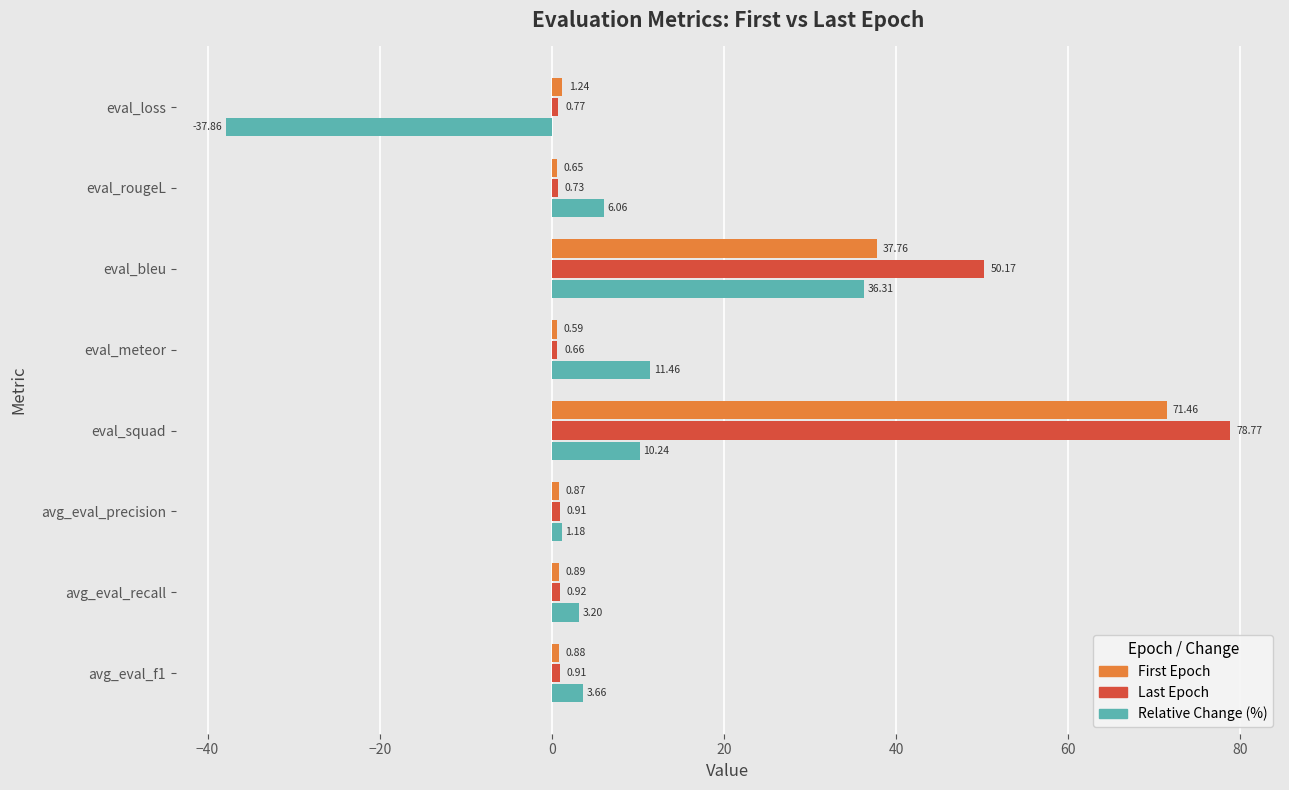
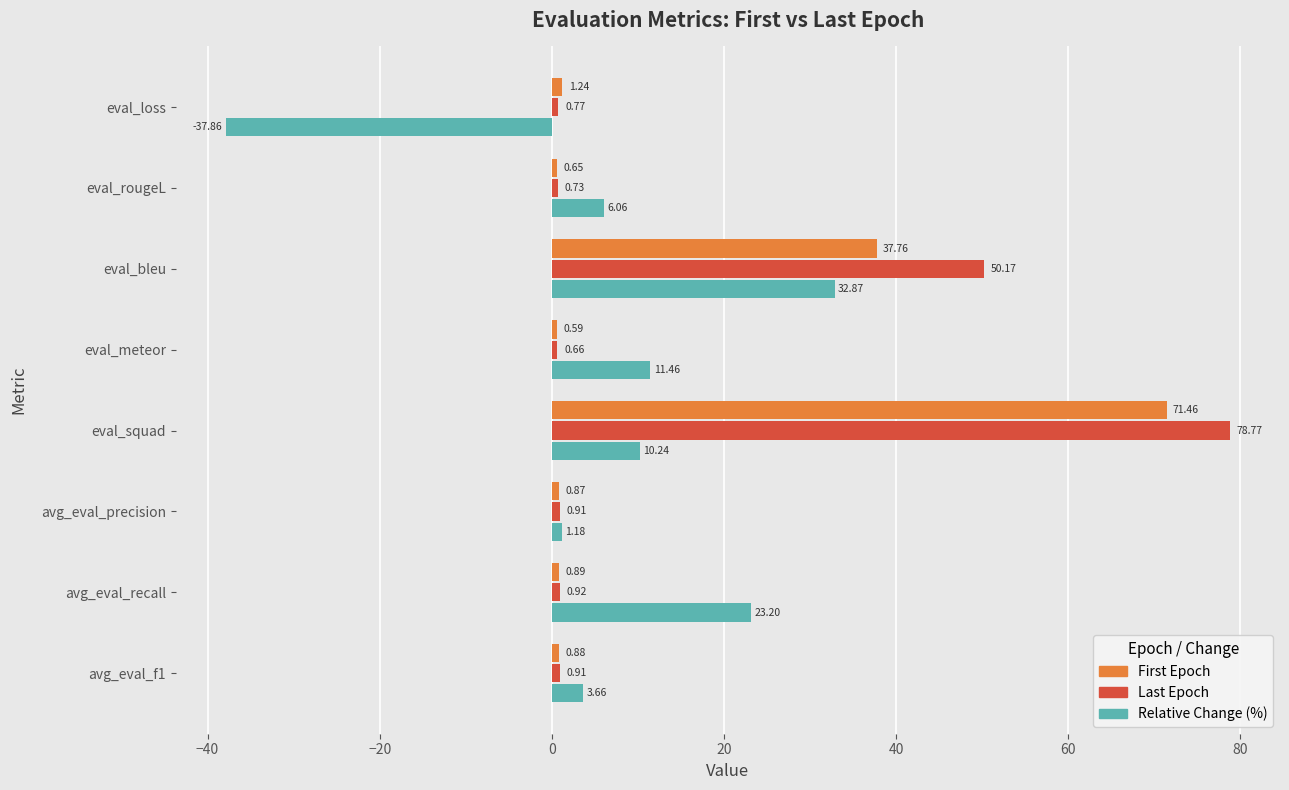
Relative Change (%), eval_bleu: 36.31 -> 32.87
Relative Change (%), avg_eval_recall: 3.20 -> 23.20
